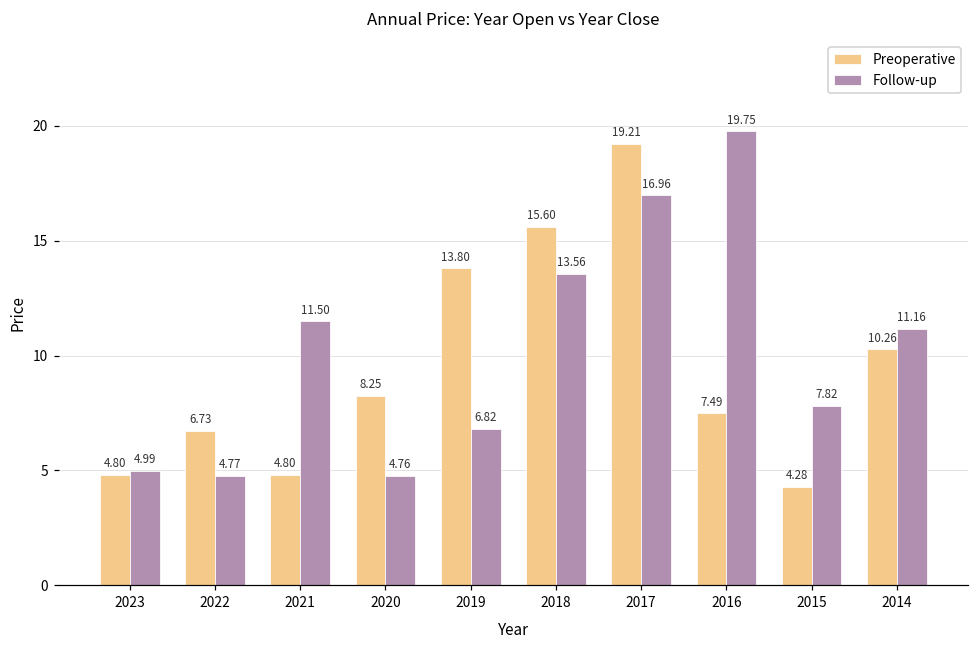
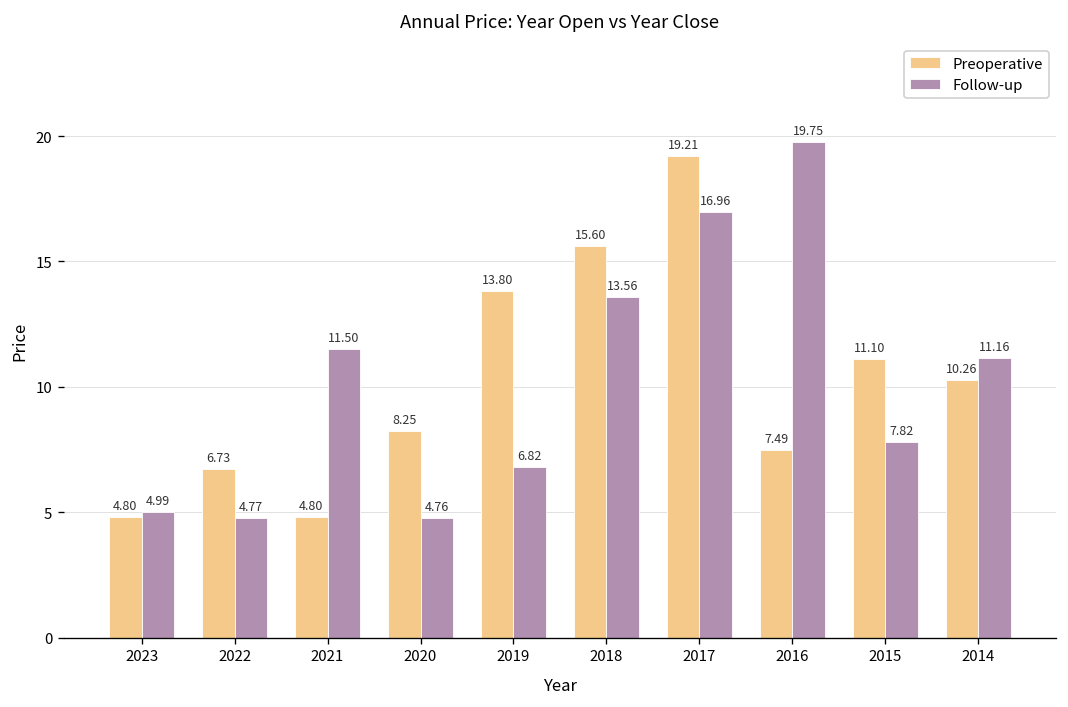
Preoperative, 2015: 4.28 -> 11.10
